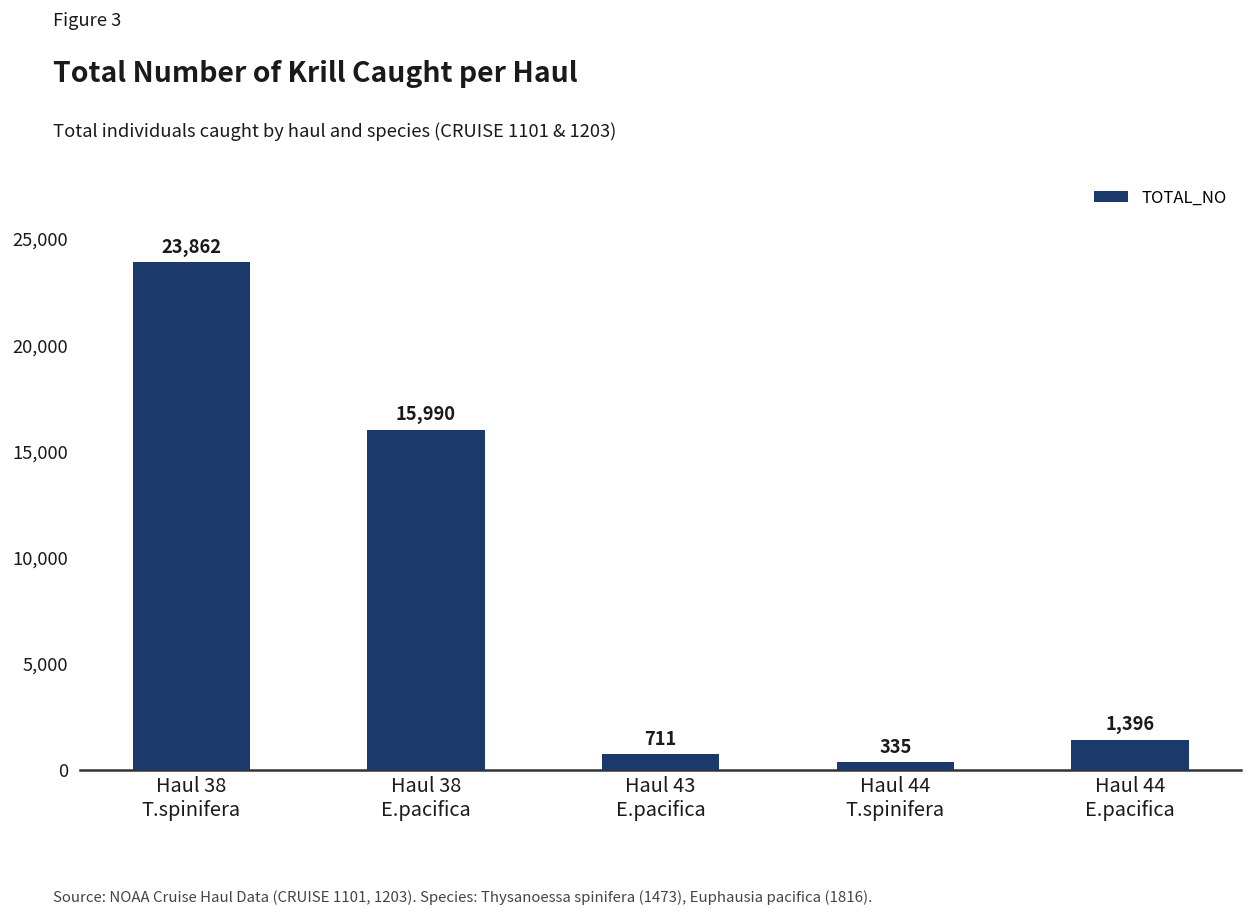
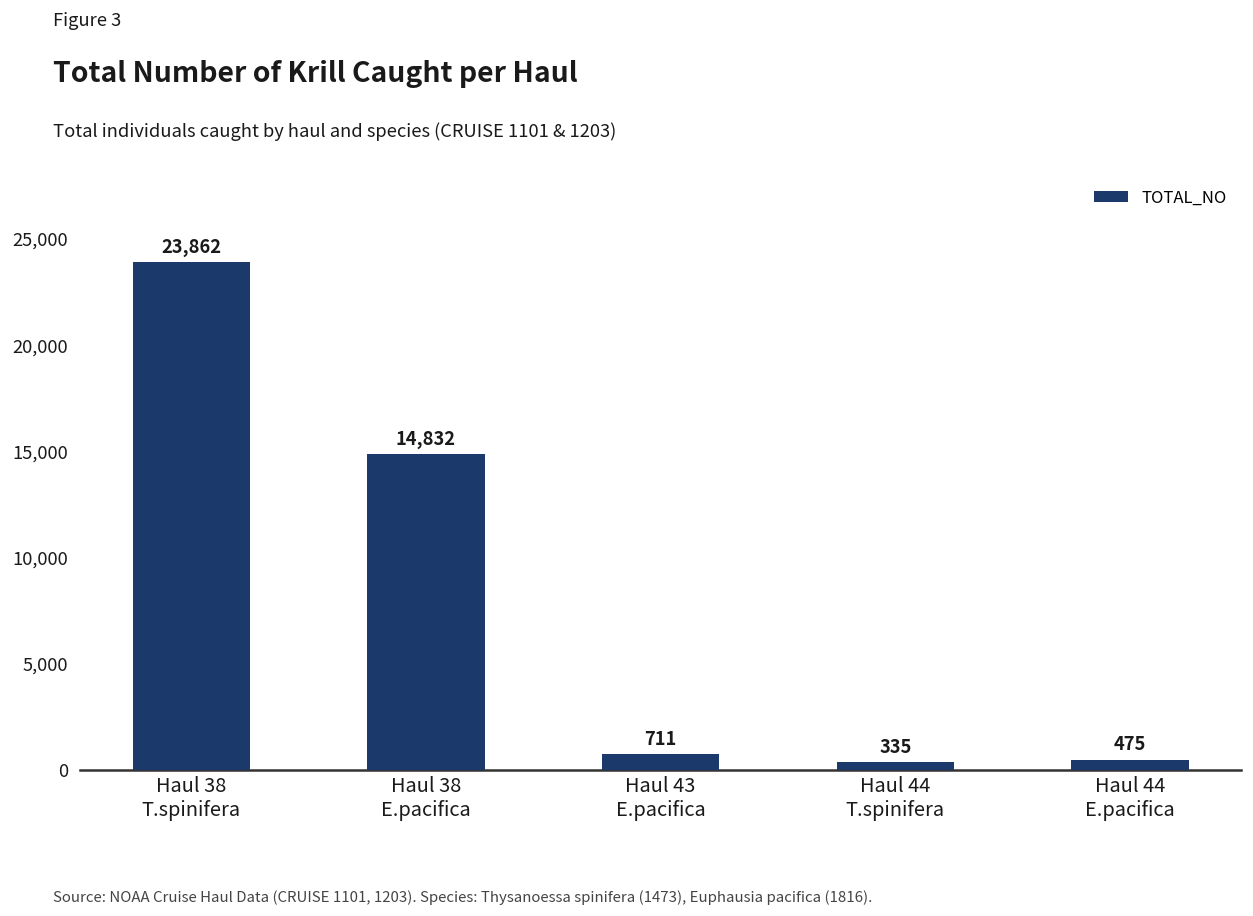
Haul 38 E.pacifica: 15,990 -> 14,832
Haul 44 E.pacifica: 1,396 -> 475
